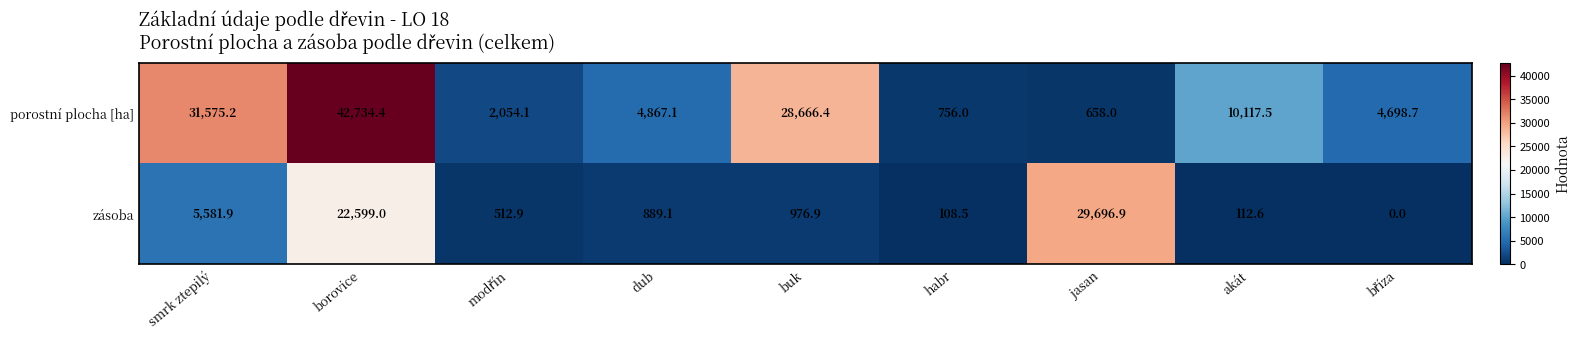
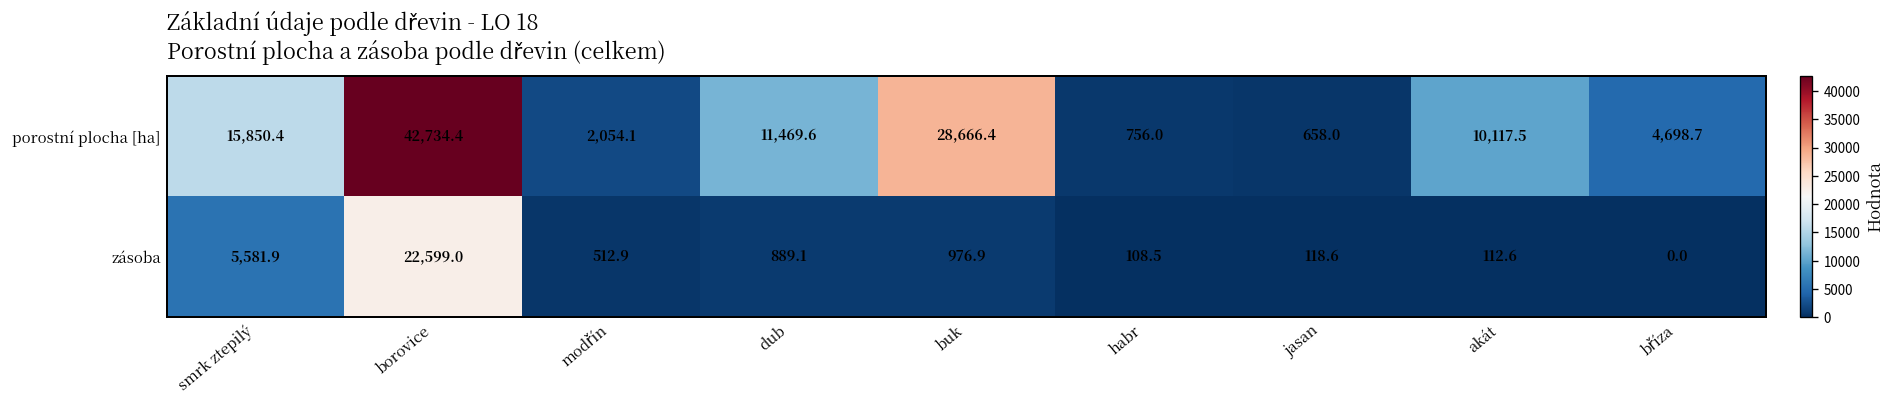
porostní plocha [ha], smrk ztepilý: 31,575.2 -> 15,850.4
porostní plocha [ha], dub: 4,867.1 -> 11,469.6
zásoba, jasan: 29,696.9 -> 118.6
